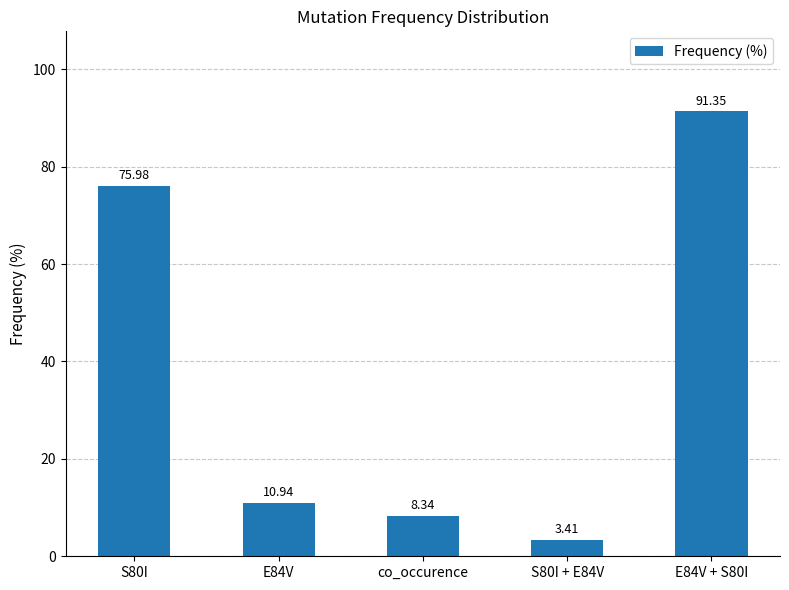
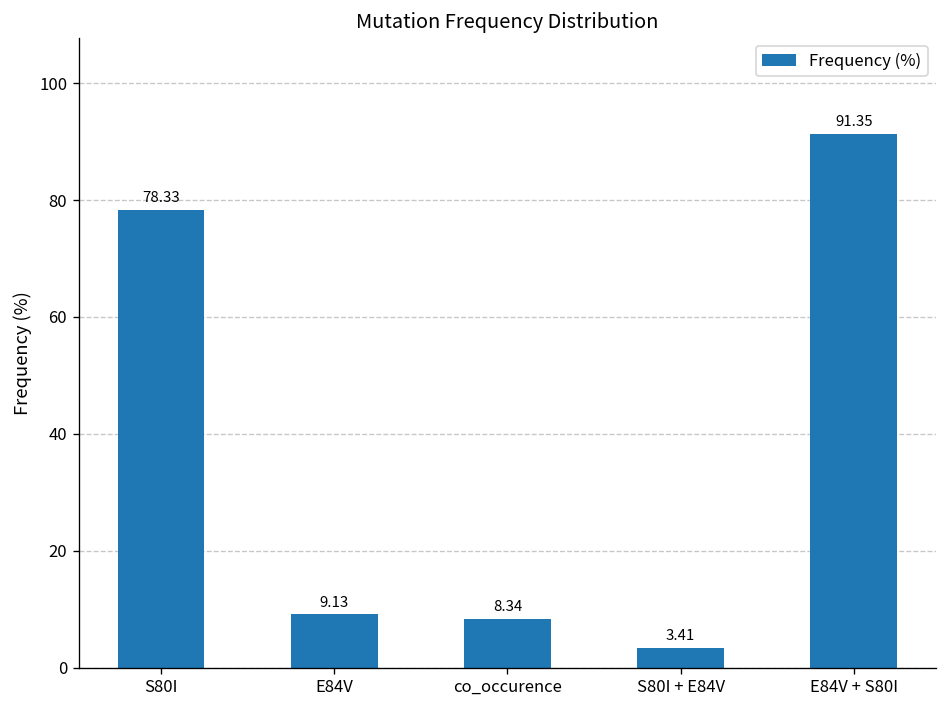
S80I: 75.98 -> 78.33
E84V: 10.94 -> 9.13
